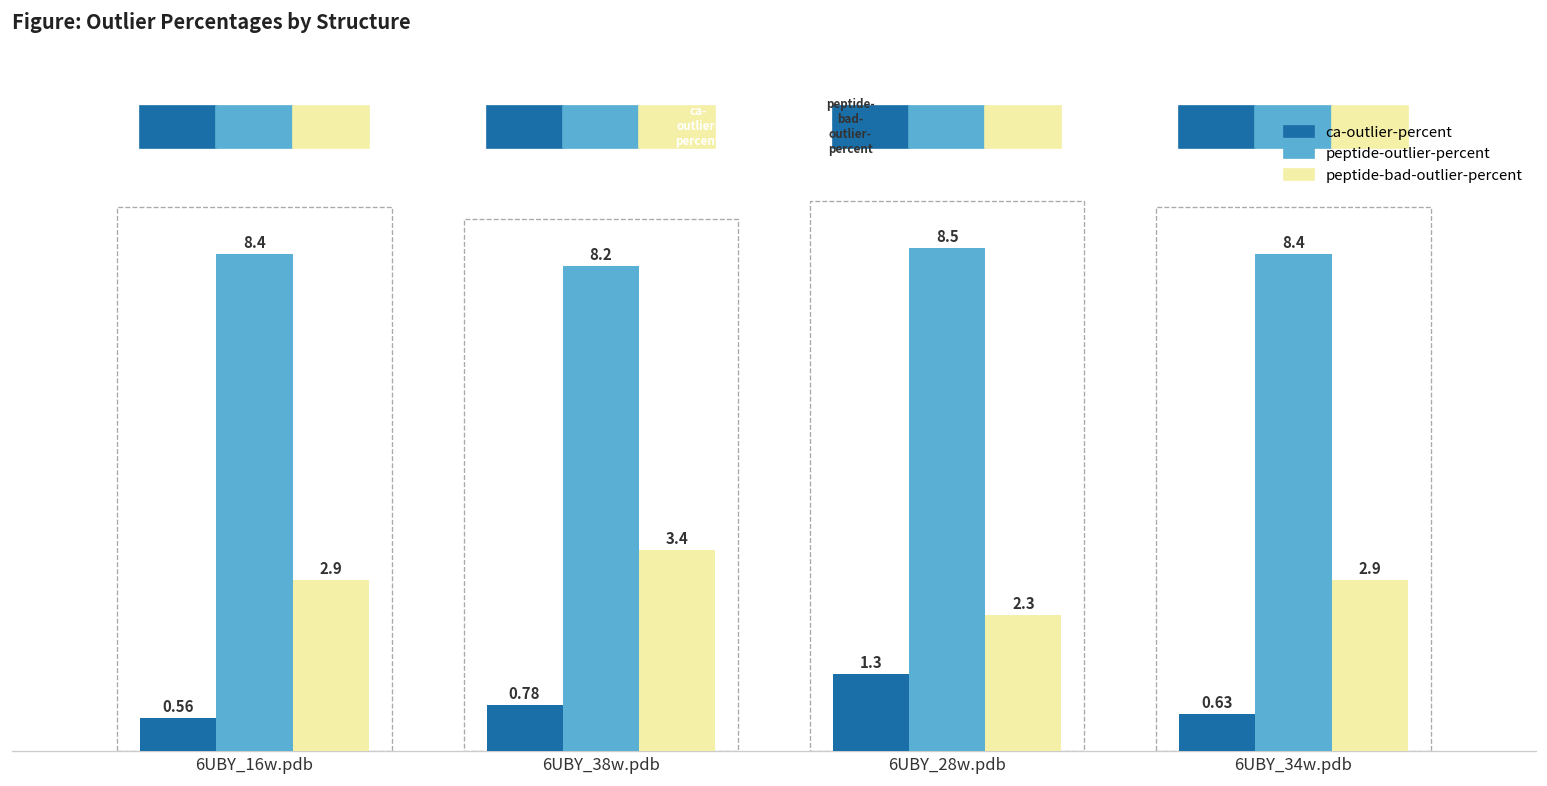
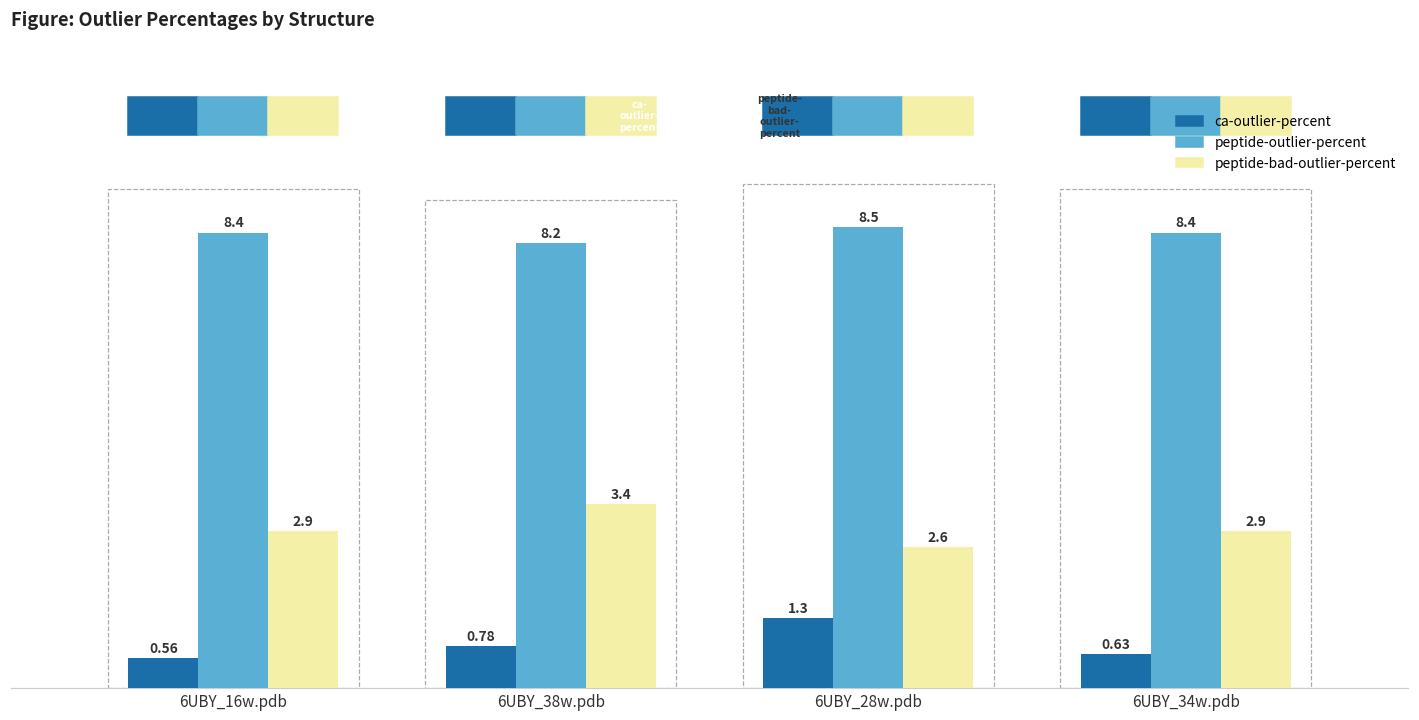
peptide-bad-outlier-percent, 6UBY_28w.pdb: 2.3 -> 2.6
